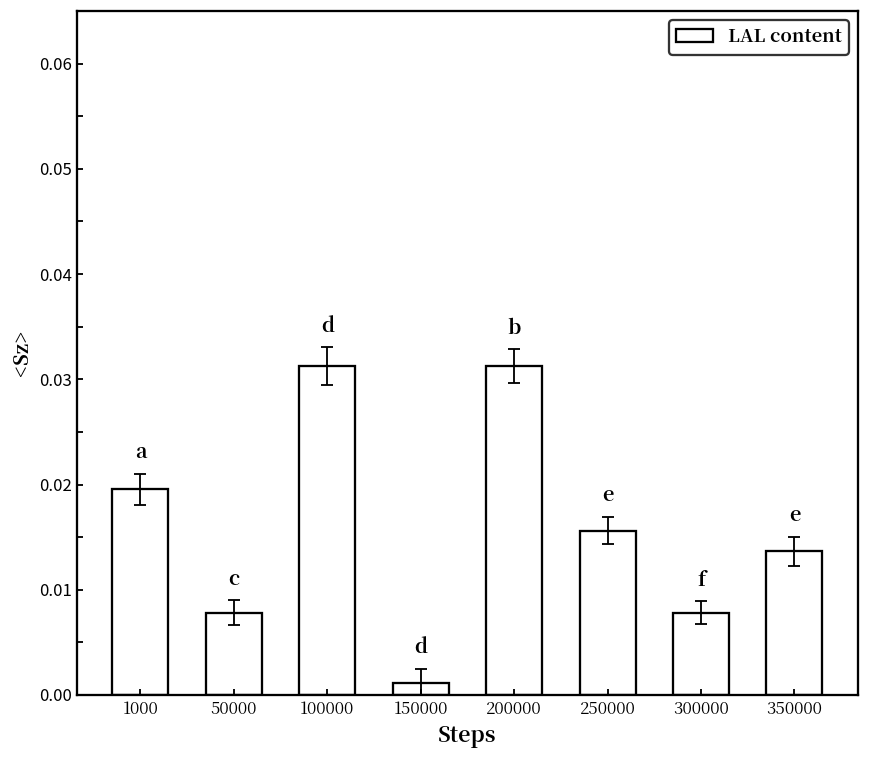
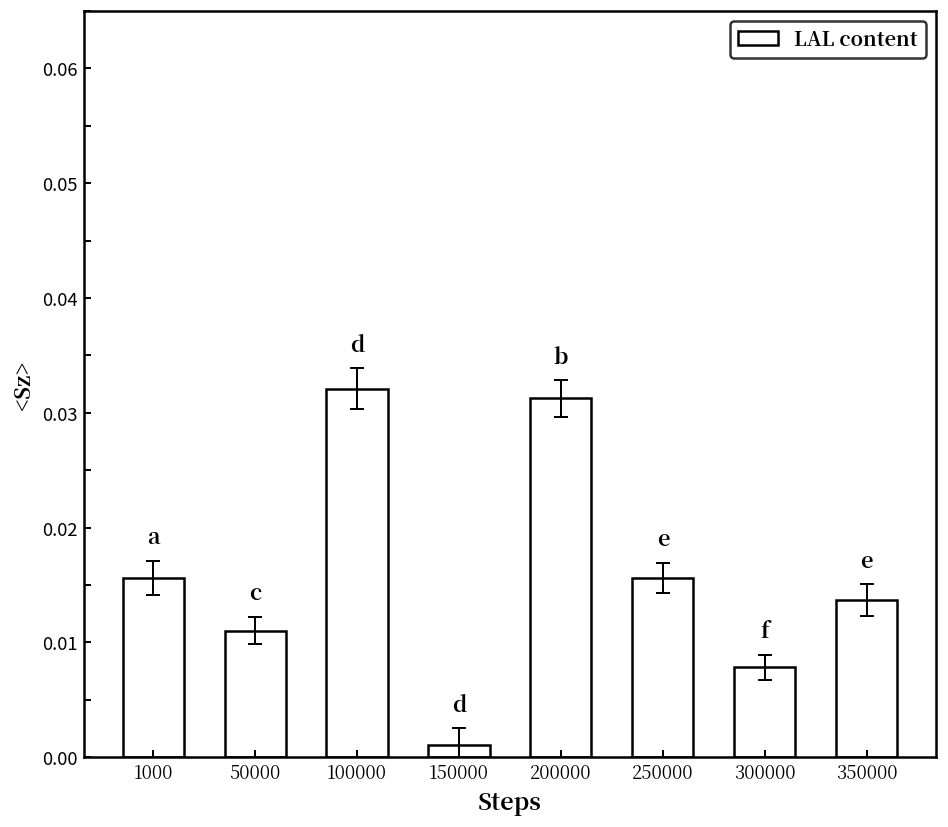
LAL content, 1000: 0.020 -> 0.016
LAL content, 50000: 0.008 -> 0.011
LAL content, 100000: 0.031 -> 0.032
